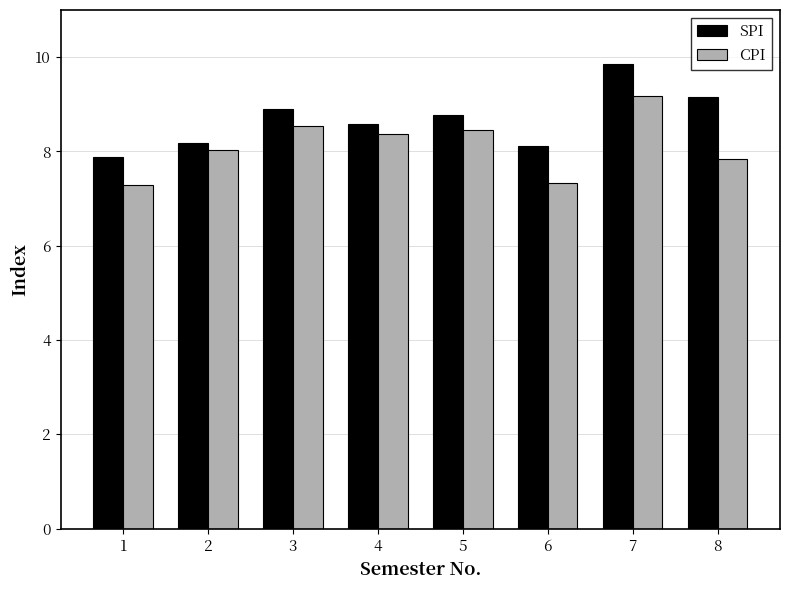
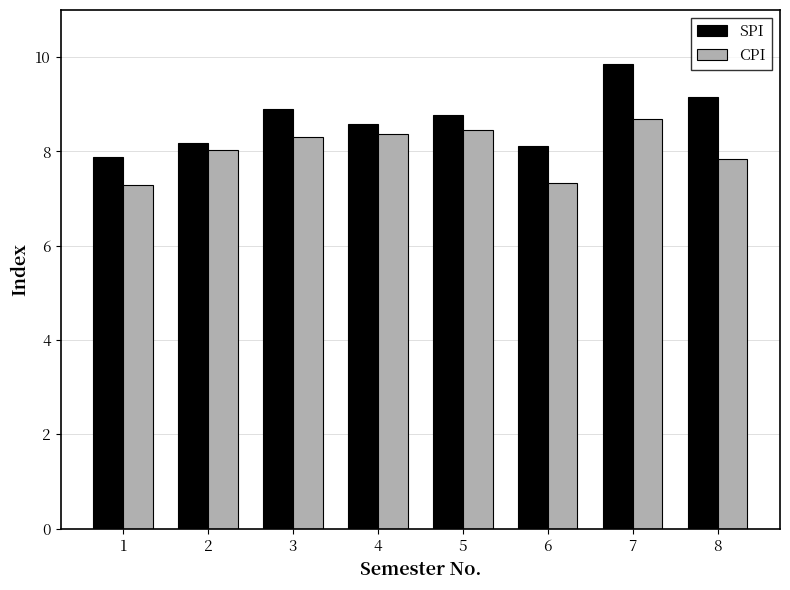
CPI, 3: 8.5 -> 8.3
CPI, 7: 9.2 -> 8.7
